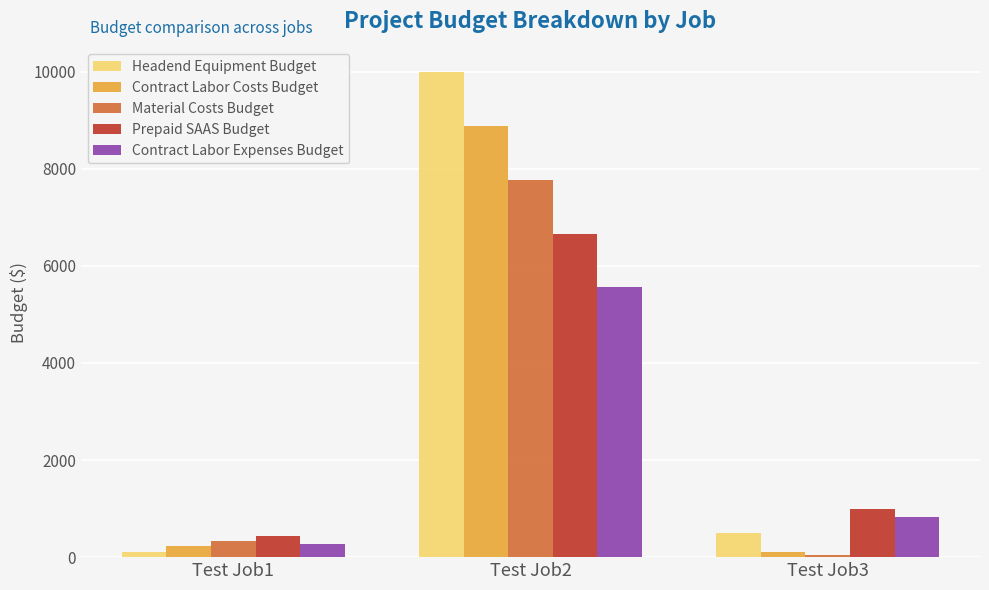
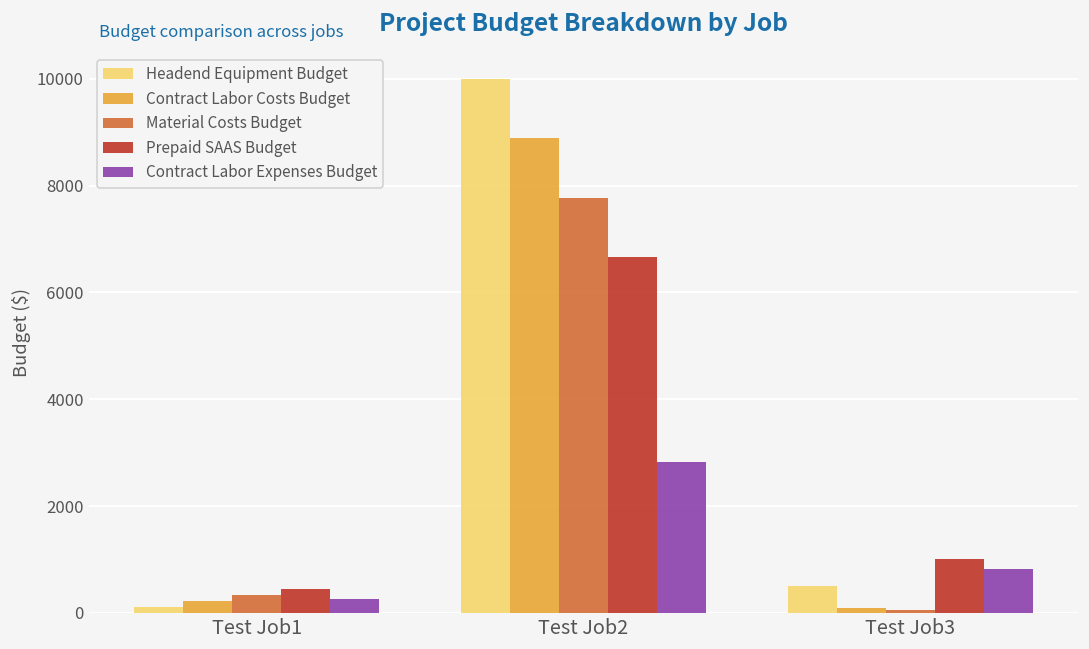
Contract Labor Expenses Budget, Test Job2: 5600 -> 2800
